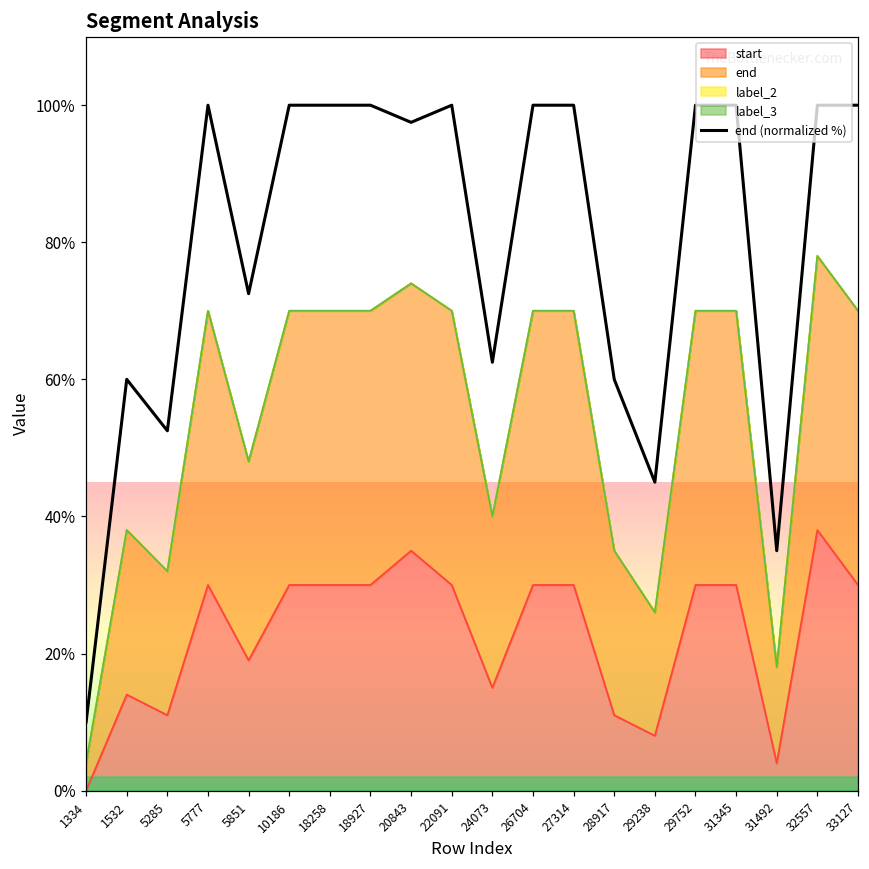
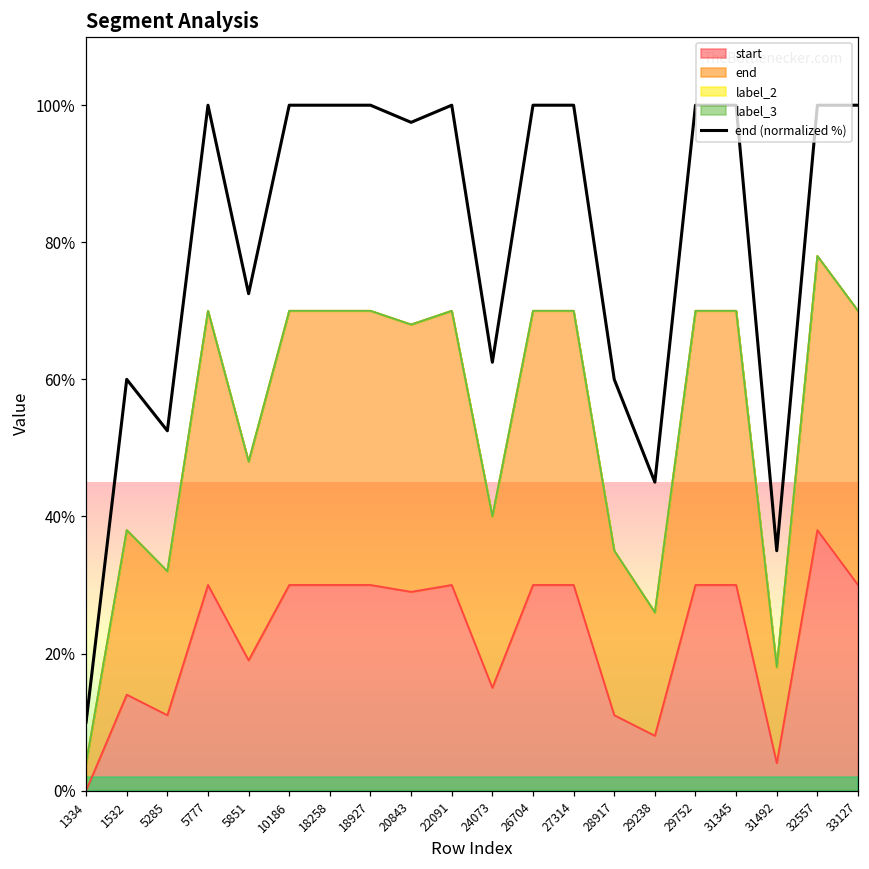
start, 20843: 35% -> 29%
